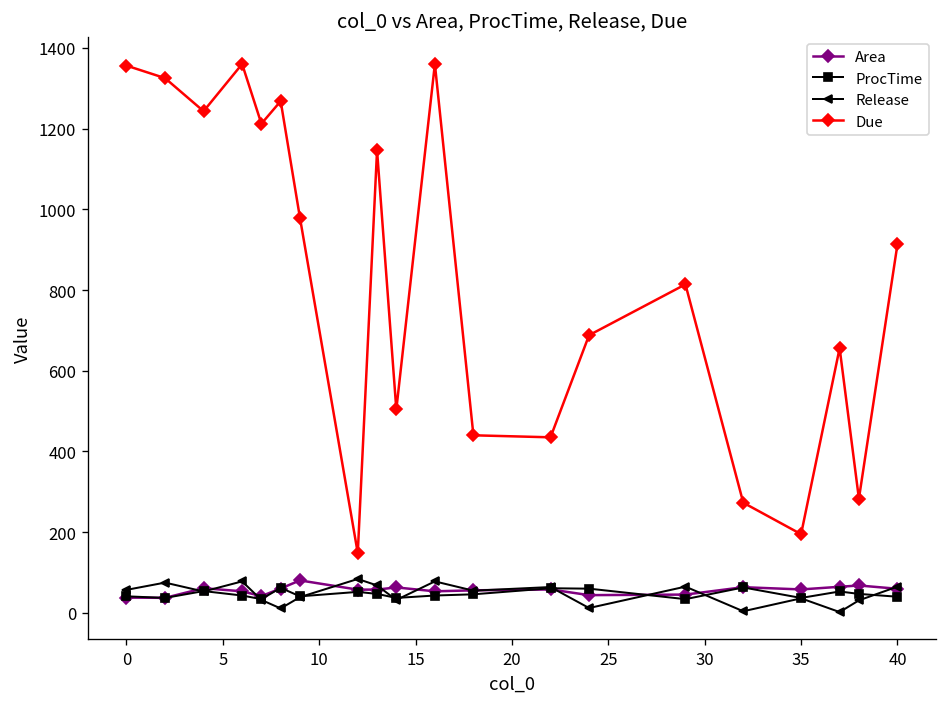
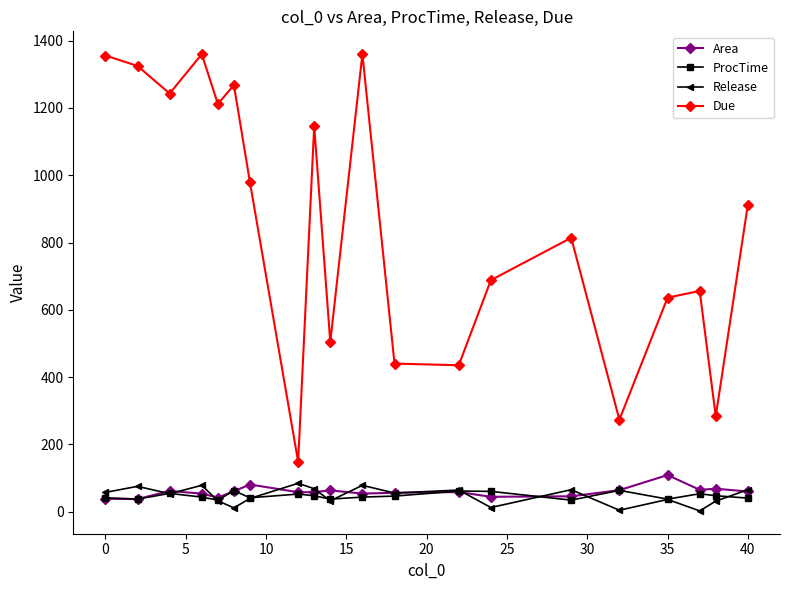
Area, 35: 60 -> 110
Due, 35: 200 -> 640
